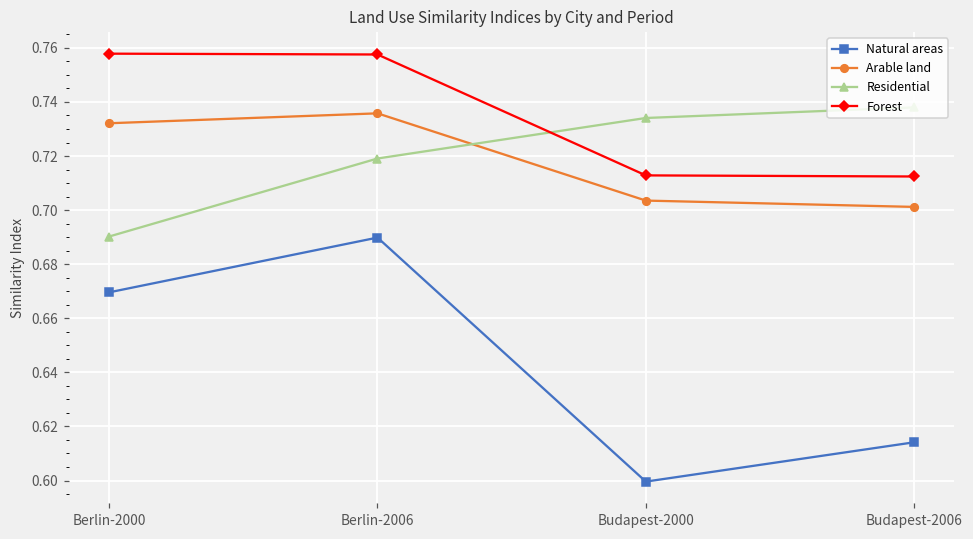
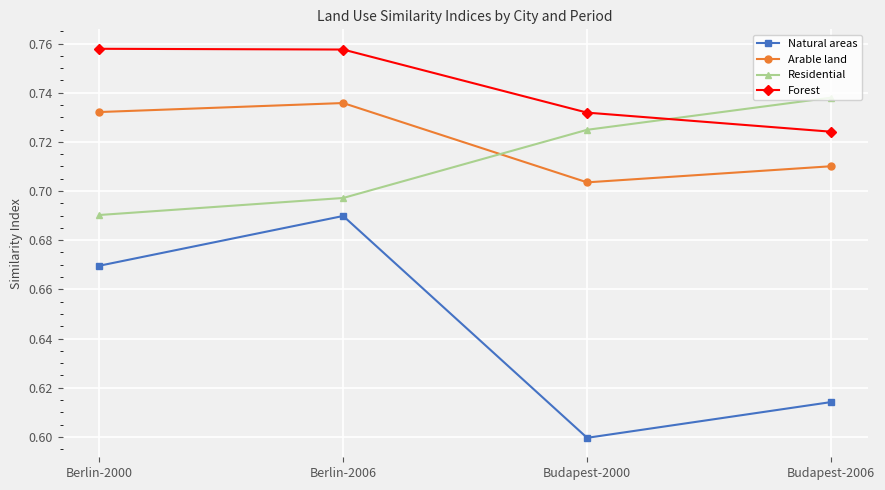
Residential, Berlin-2006: 0.719 -> 0.697
Residential, Budapest-2000: 0.734 -> 0.725
Forest, Budapest-2000: 0.713 -> 0.732
Arable land, Budapest-2006: 0.701 -> 0.710
Forest, Budapest-2006: 0.712 -> 0.724
